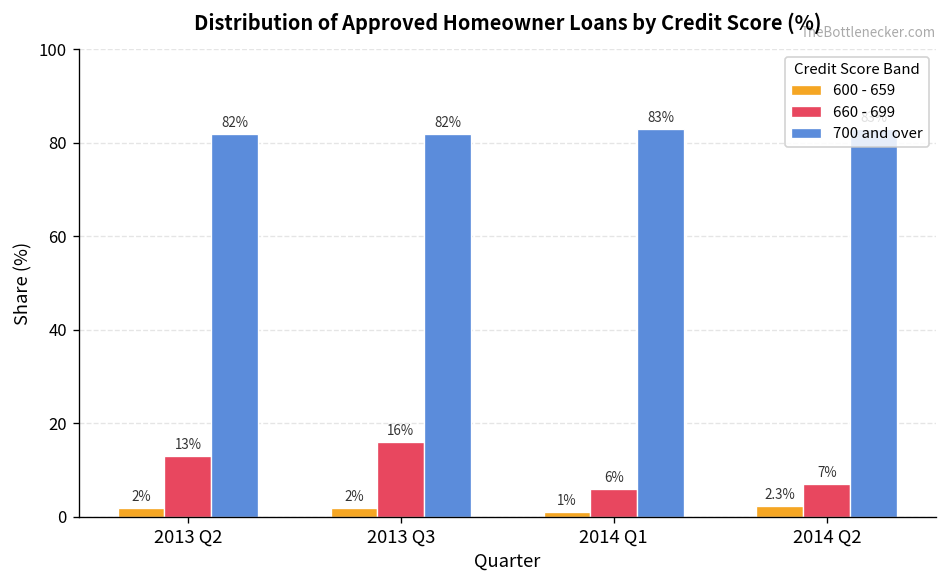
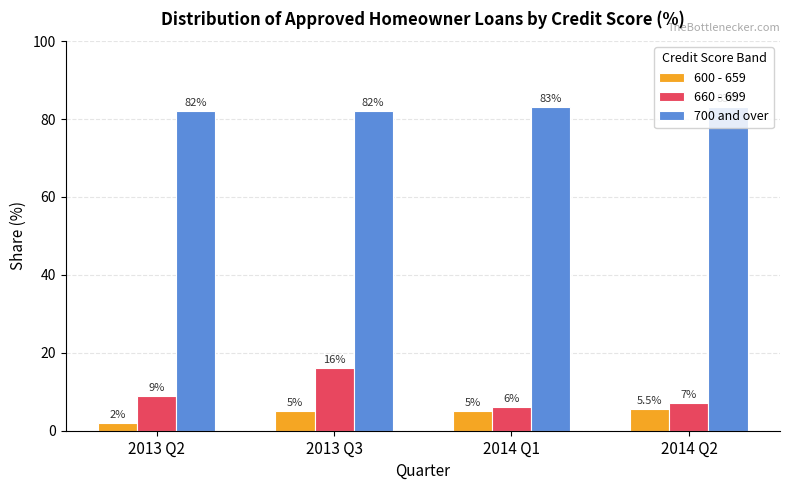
660 - 699, 2013 Q2: 13% -> 9%
600 - 659, 2013 Q3: 2% -> 5%
600 - 659, 2014 Q1: 1% -> 5%
600 - 659, 2014 Q2: 2.3% -> 5.5%
